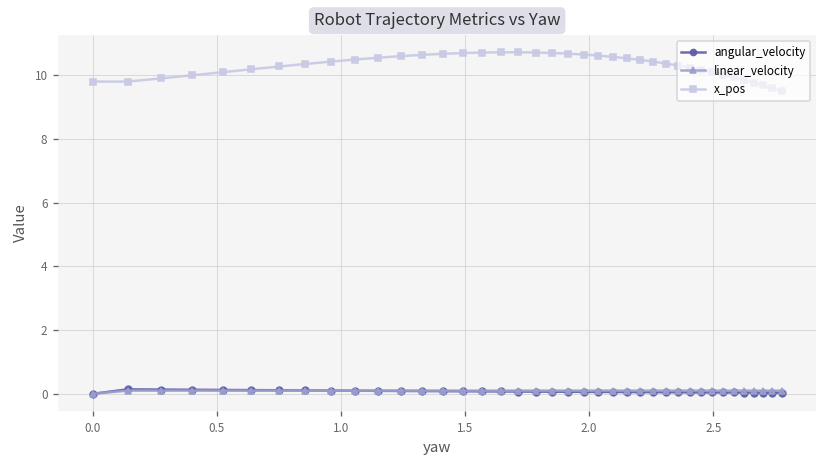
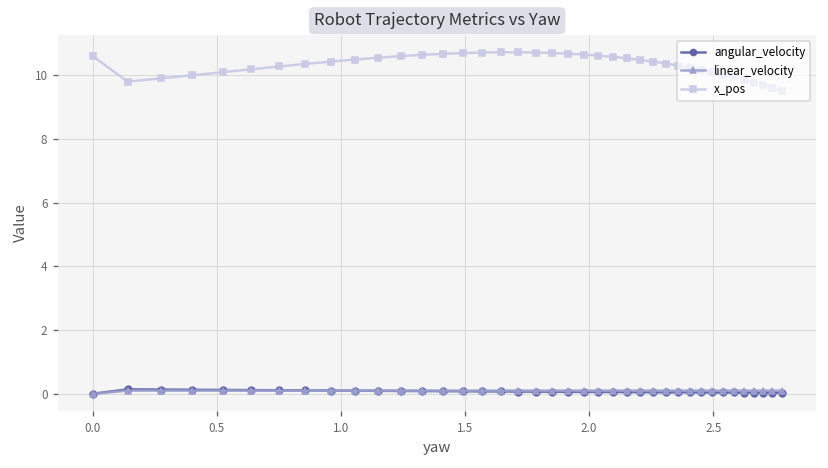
x_pos, 0.0: 9.8 -> 10.6
